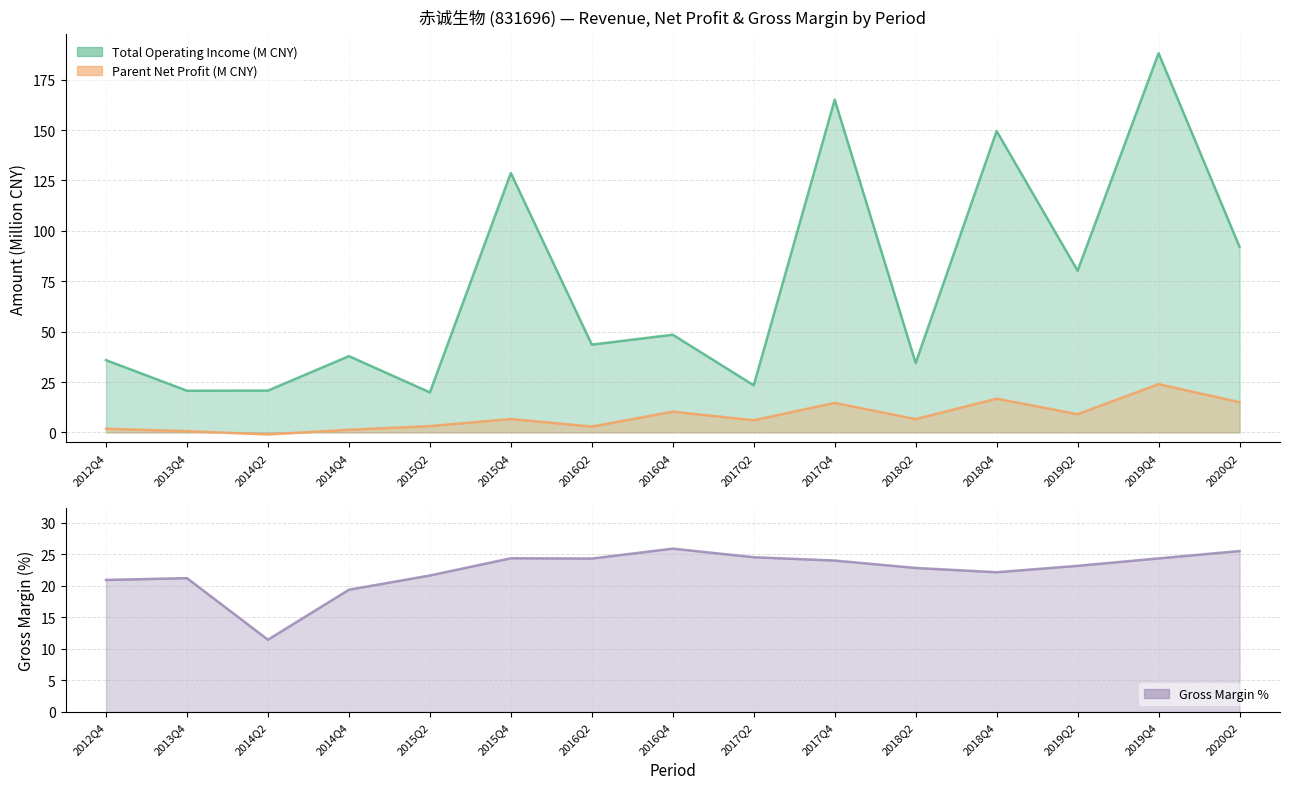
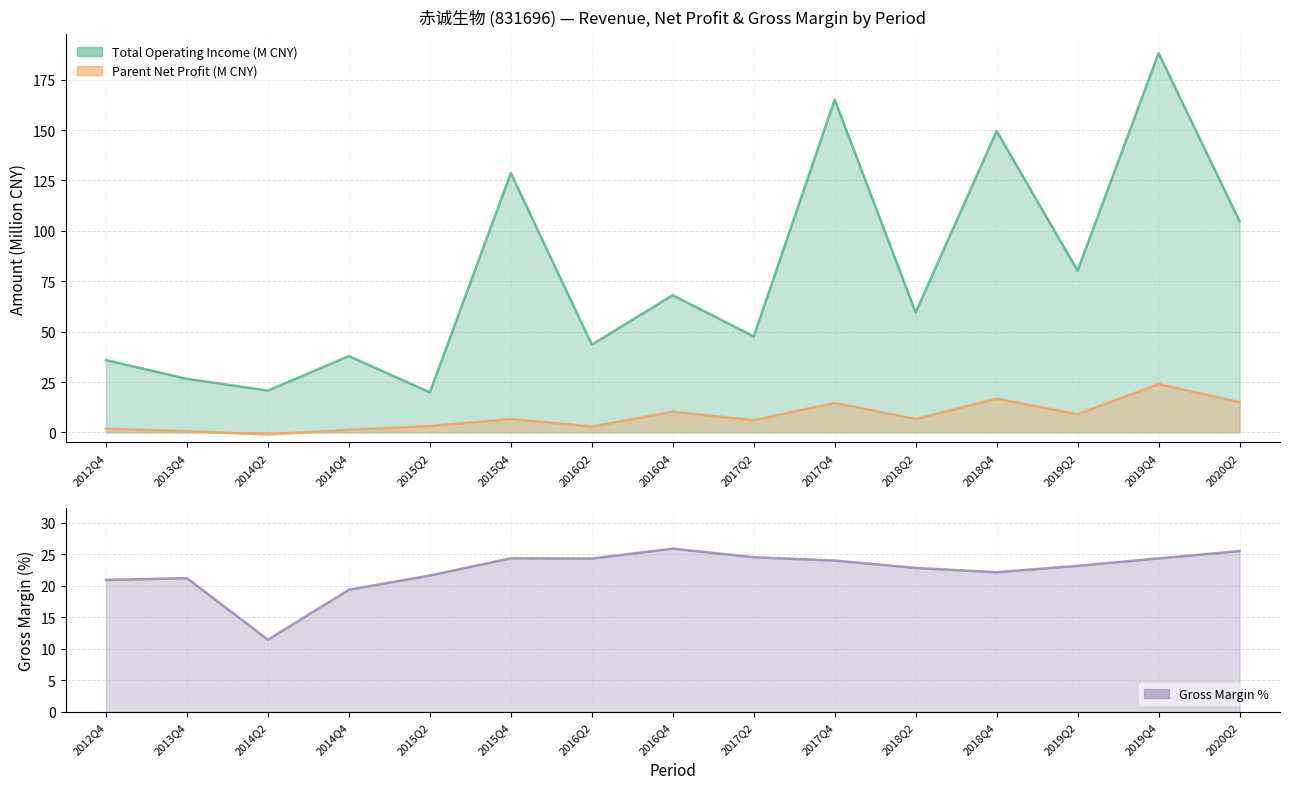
赤诚生物 (831696) — Revenue, Net Profit & Gross Margin by Period, Total Operating Income (M CNY), 2013Q4: 21 -> 27
赤诚生物 (831696) — Revenue, Net Profit & Gross Margin by Period, Total Operating Income (M CNY), 2016Q4: 48 -> 68
赤诚生物 (831696) — Revenue, Net Profit & Gross Margin by Period, Total Operating Income (M CNY), 2017Q2: 23 -> 48
赤诚生物 (831696) — Revenue, Net Profit & Gross Margin by Period, Total Operating Income (M CNY), 2018Q2: 34 -> 60
赤诚生物 (831696) — Revenue, Net Profit & Gross Margin by Period, Total Operating Income (M CNY), 2020Q2: 92 -> 105
